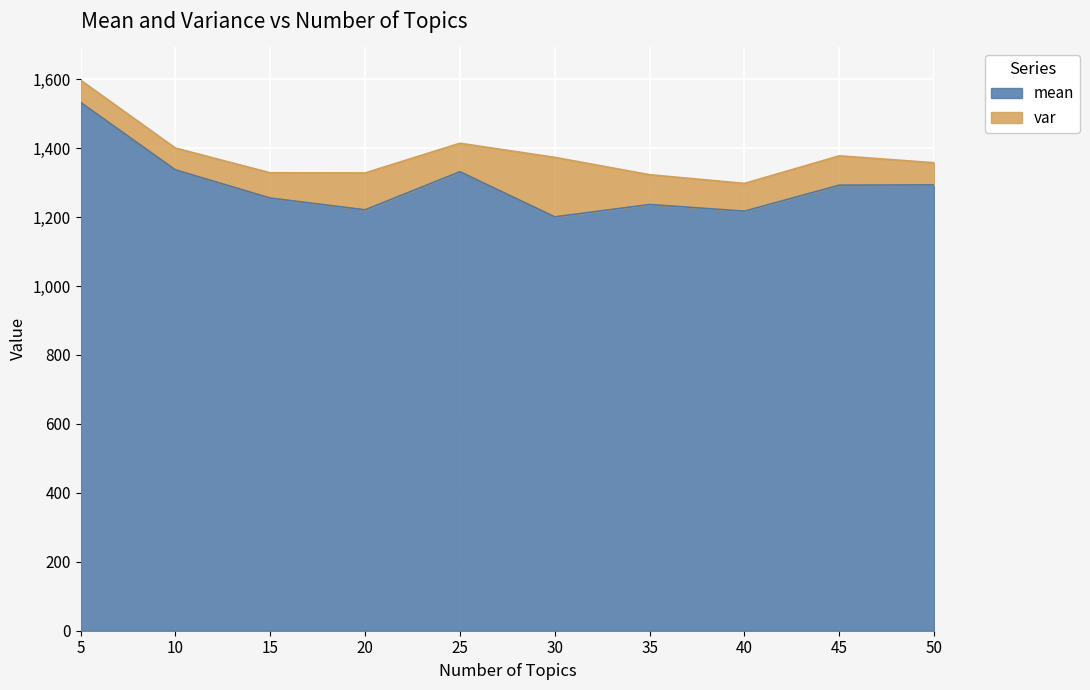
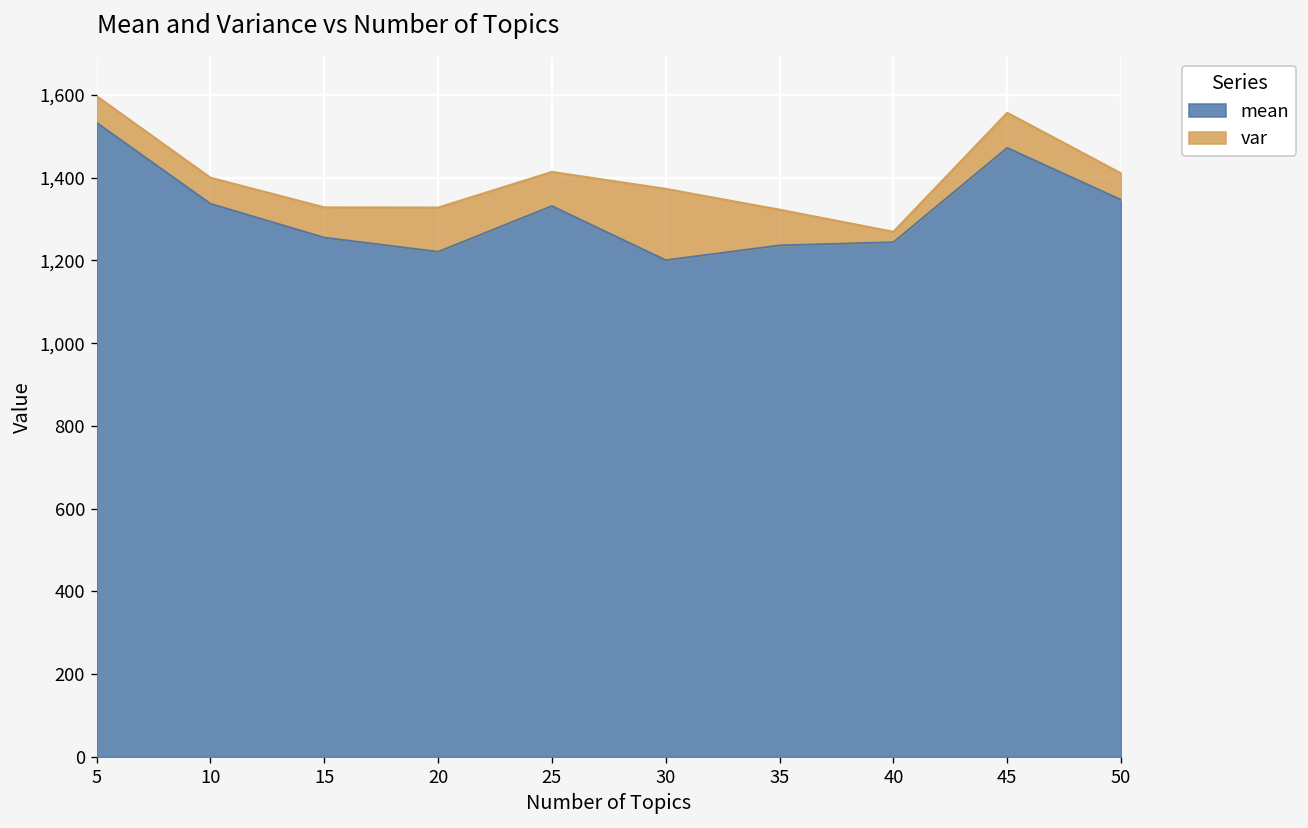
mean, 40: 1,220 -> 1,240
var, 40: 80 -> 30
mean, 45: 1,290 -> 1,470
mean, 50: 1,290 -> 1,350
